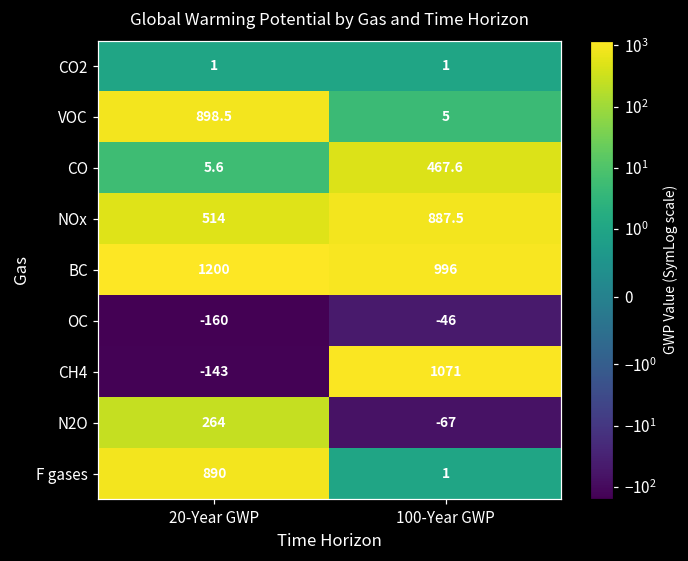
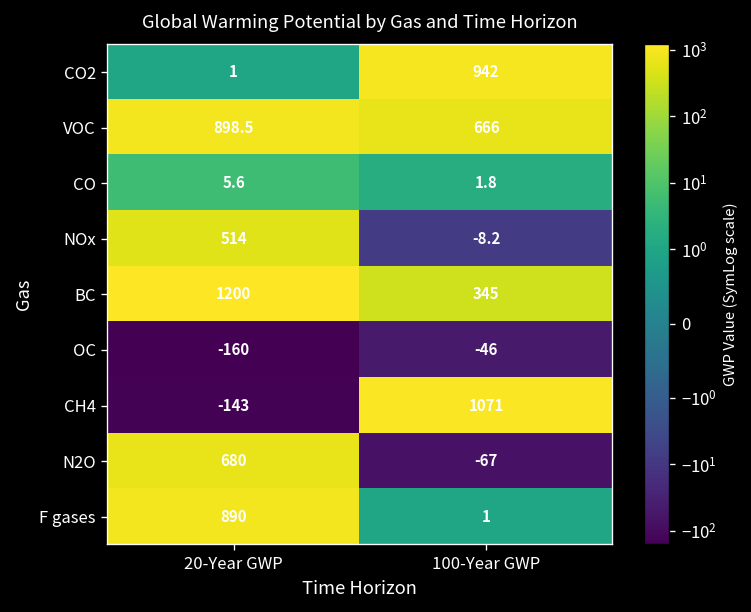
CO2, 100-Year GWP: 1 -> 942
VOC, 100-Year GWP: 5 -> 666
CO, 100-Year GWP: 467.6 -> 1.8
NOx, 100-Year GWP: 887.5 -> -8.2
BC, 100-Year GWP: 996 -> 345
N2O, 20-Year GWP: 264 -> 680
